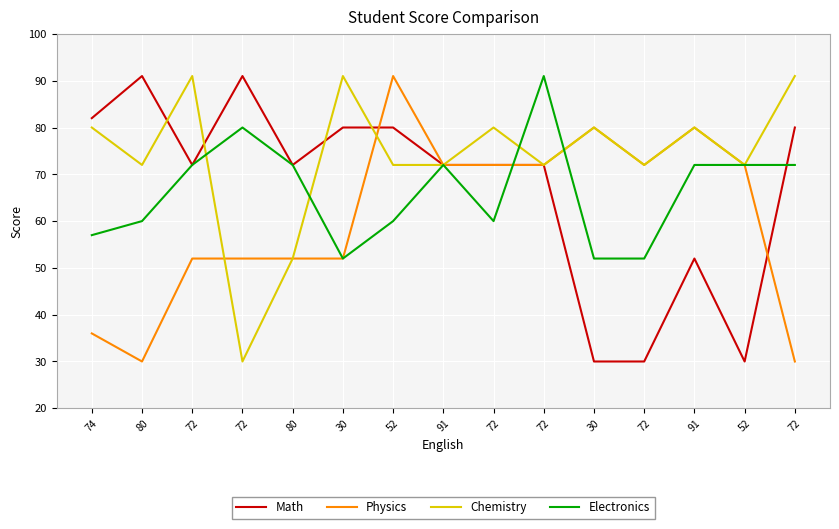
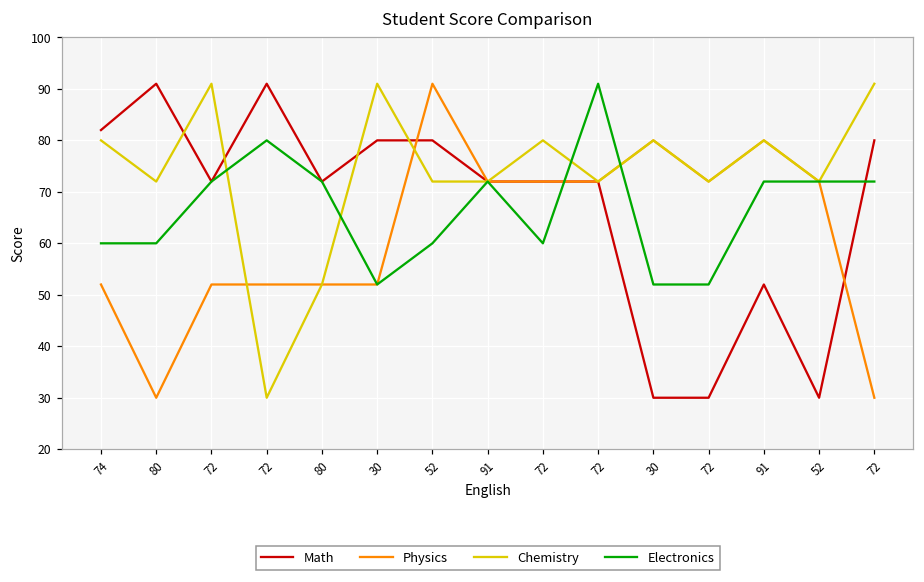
Physics, 74: 36 -> 52
Electronics, 74: 57 -> 60
